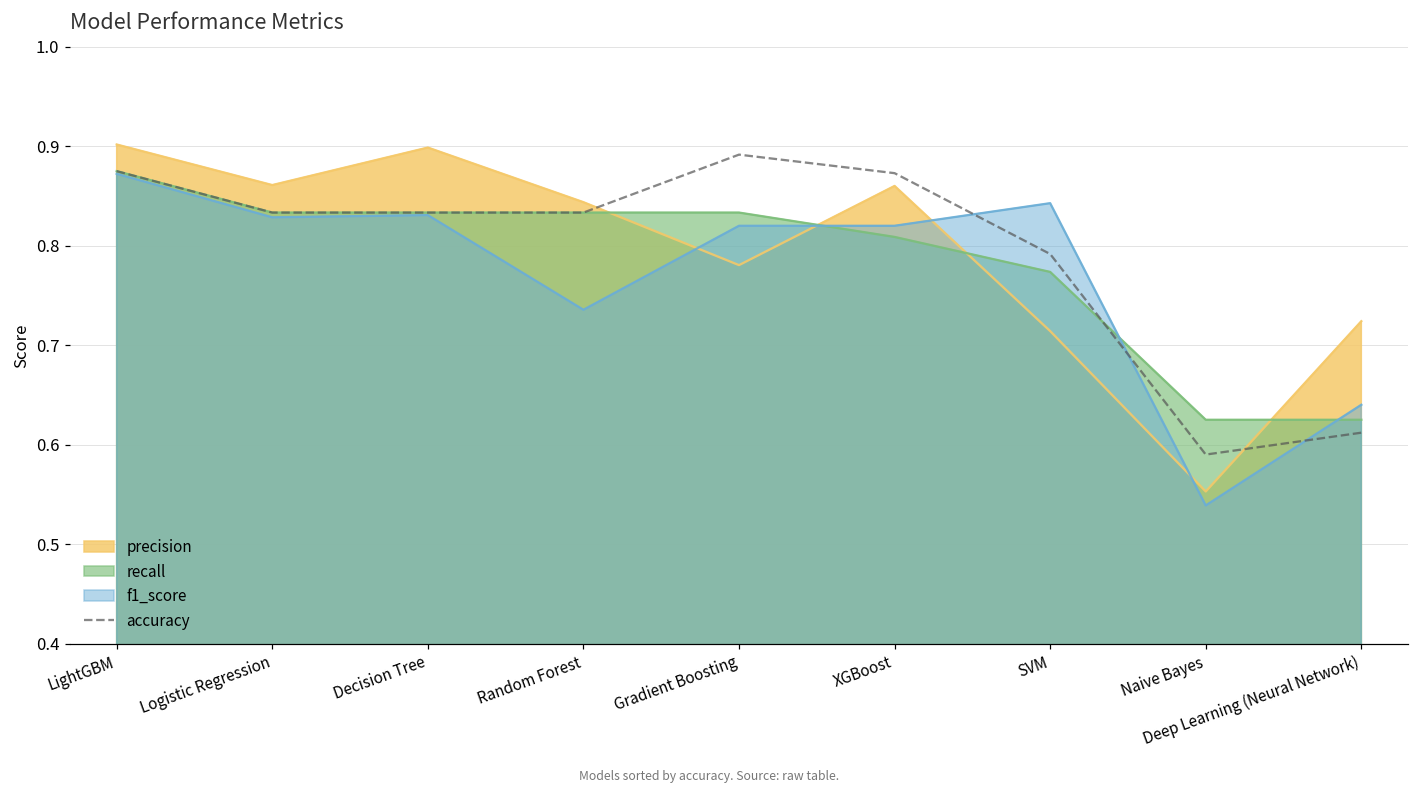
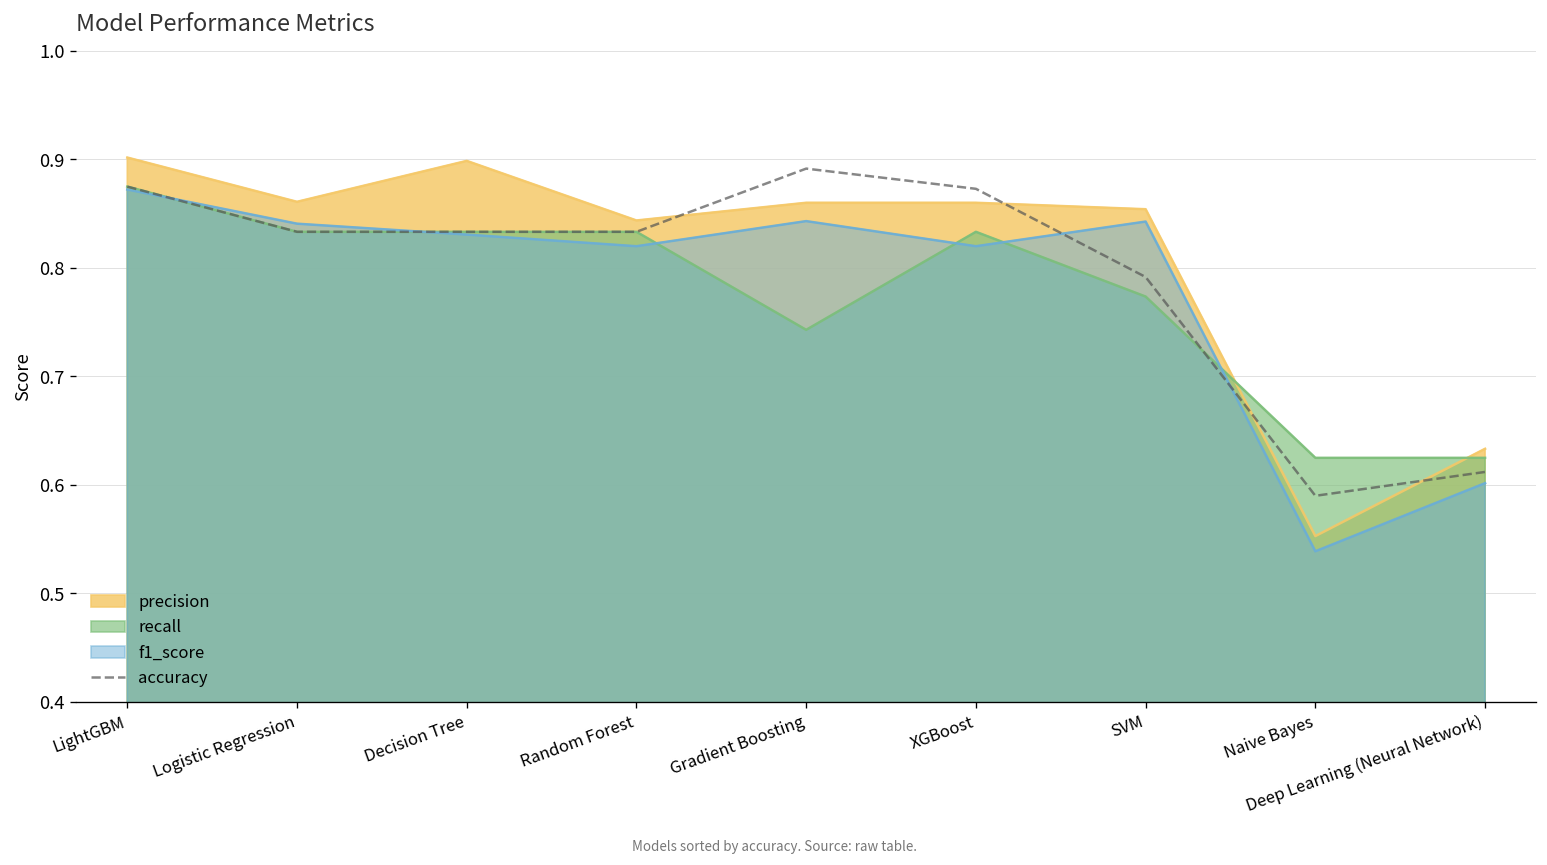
f1_score, Logistic Regression: 0.83 -> 0.84
f1_score, Random Forest: 0.74 -> 0.82
precision, Gradient Boosting: 0.78 -> 0.86
recall, Gradient Boosting: 0.83 -> 0.74
f1_score, Gradient Boosting: 0.82 -> 0.84
recall, XGBoost: 0.81 -> 0.83
precision, SVM: 0.71 -> 0.85
precision, Deep Learning (Neural Network): 0.72 -> 0.63
f1_score, Deep Learning (Neural Network): 0.64 -> 0.60
